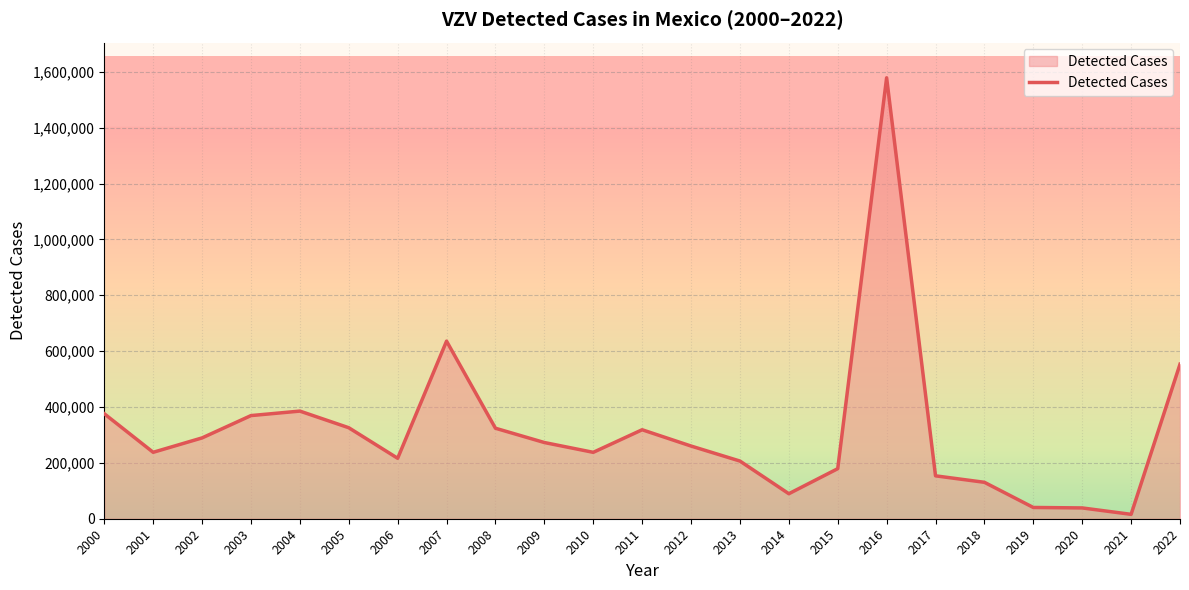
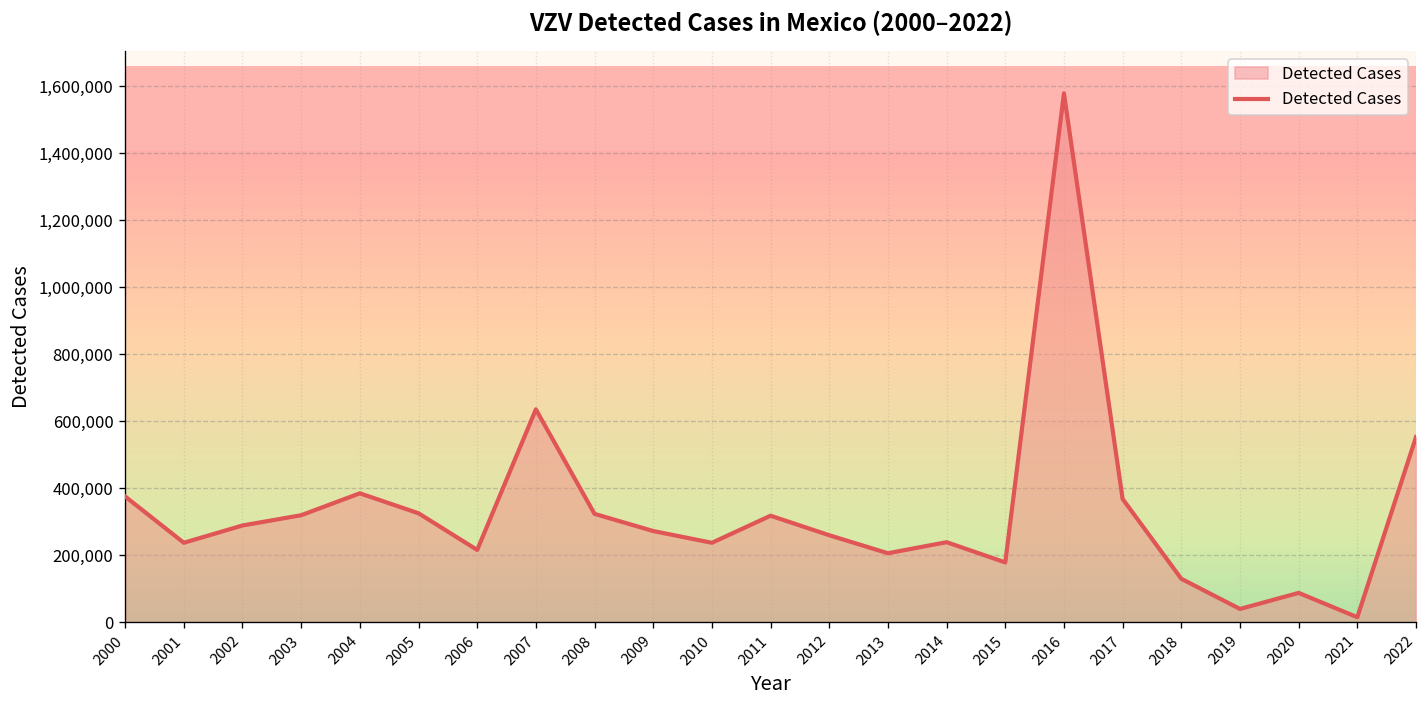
2003: 370,000 -> 320,000
2014: 90,000 -> 240,000
2017: 150,000 -> 370,000
2020: 40,000 -> 90,000
